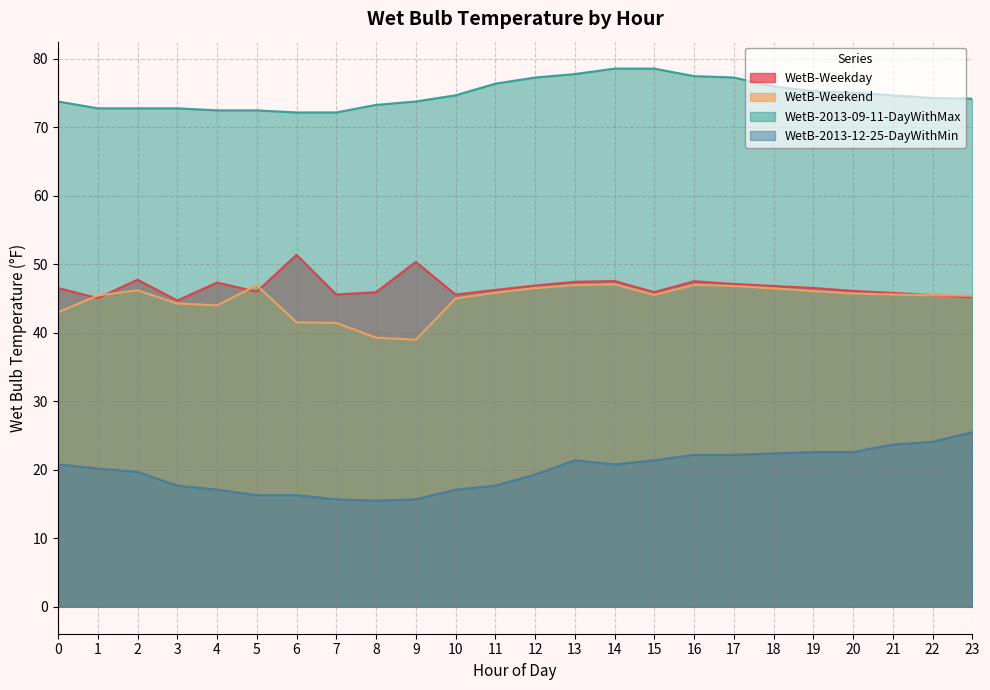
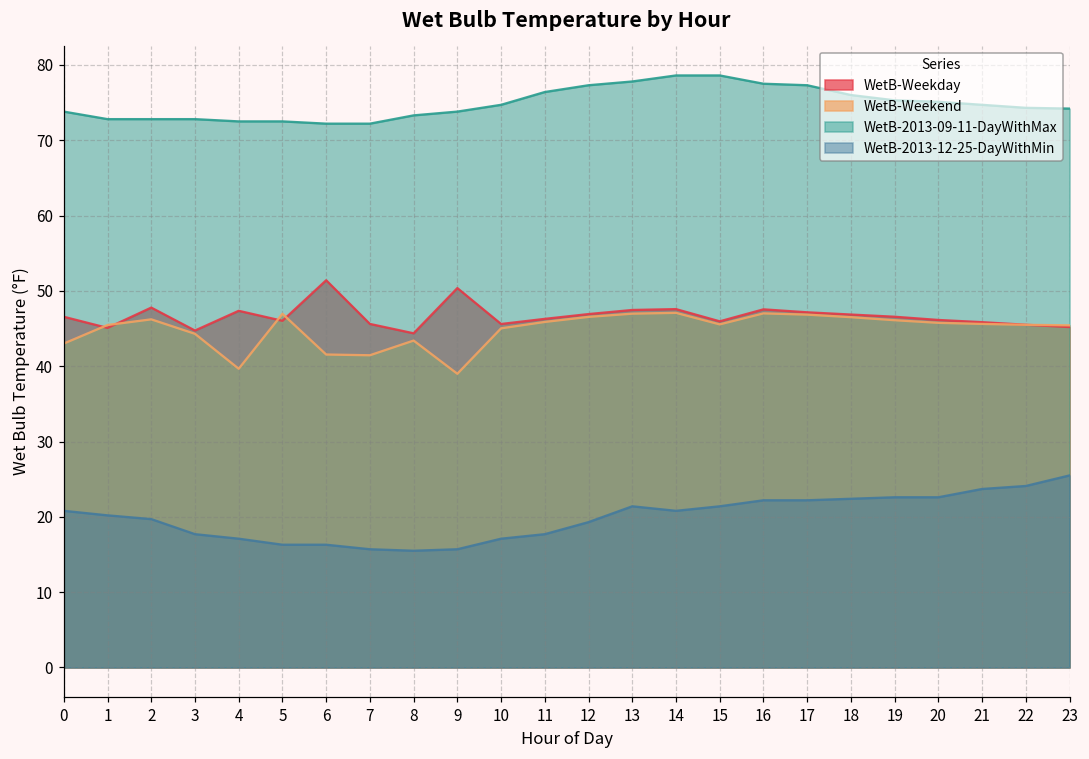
WetB-Weekend, 4: 44 -> 40
WetB-Weekday, 8: 46 -> 44
WetB-Weekend, 8: 39 -> 43
